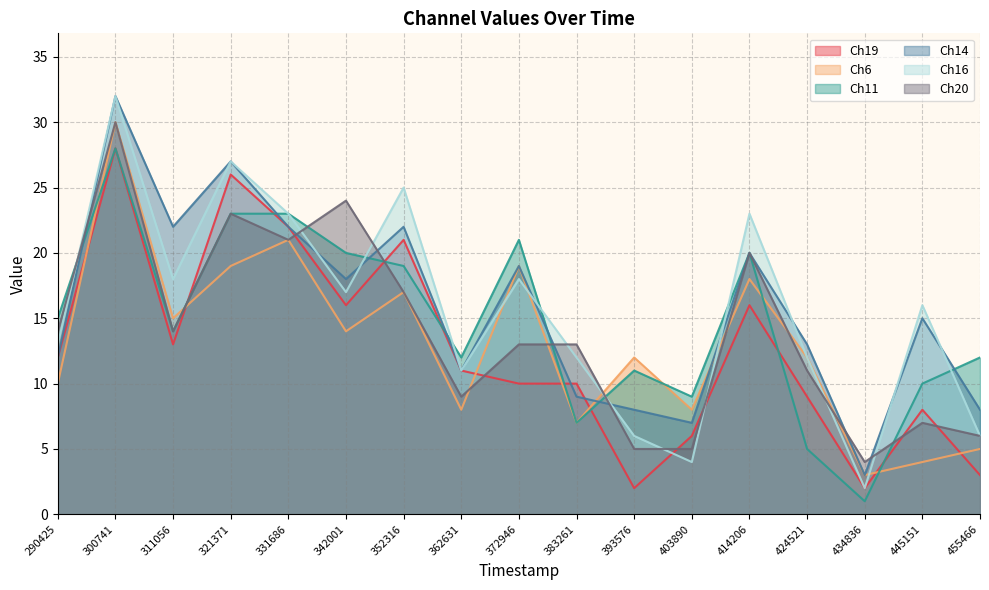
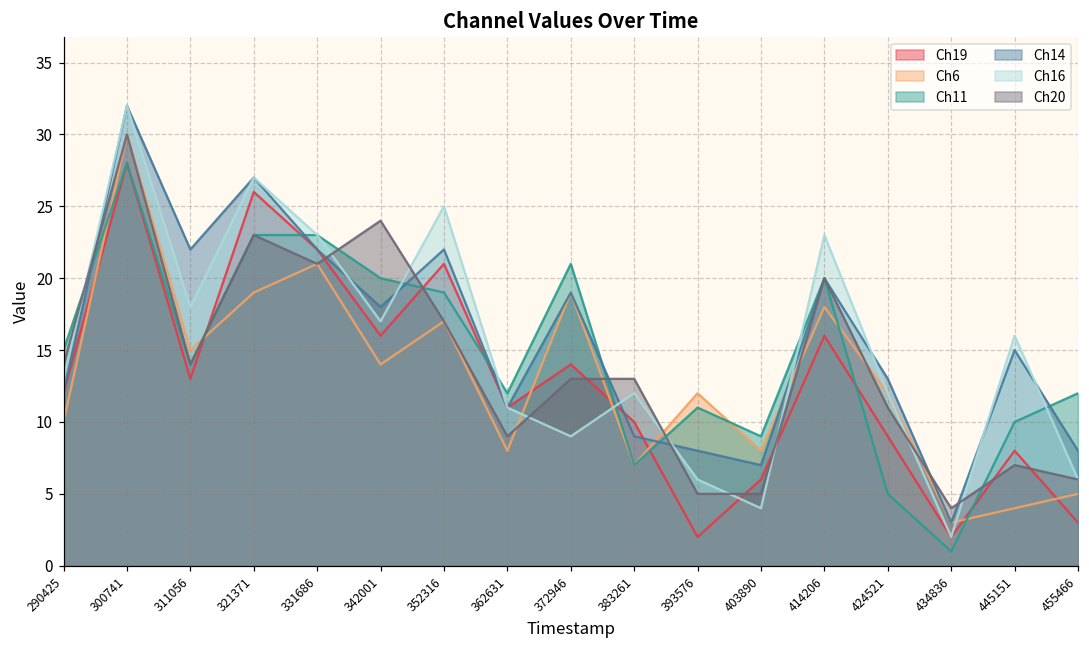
Ch19, 372946: 10 -> 14
Ch16, 372946: 18 -> 9
